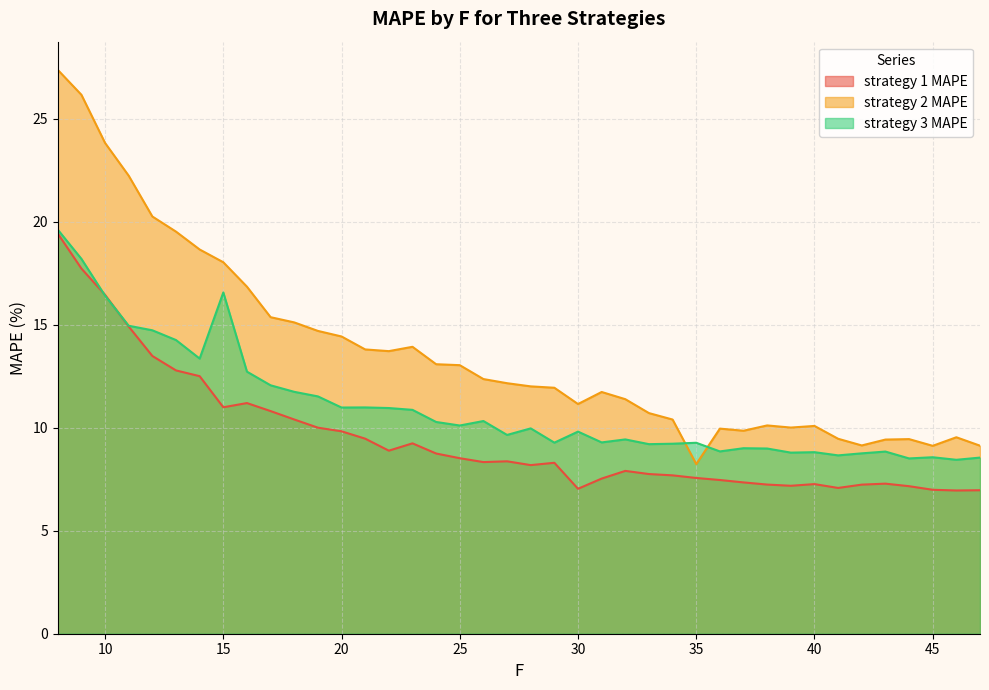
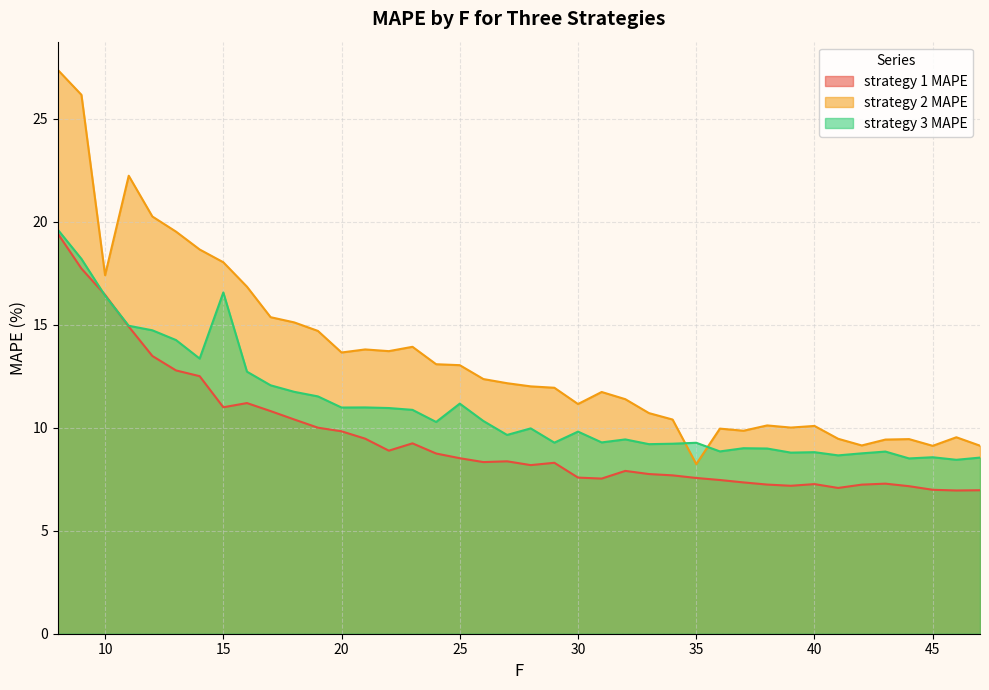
strategy 2 MAPE, 10: 23.8 -> 17.4
strategy 2 MAPE, 20: 14.4 -> 13.7
strategy 3 MAPE, 25: 10.1 -> 11.2
strategy 1 MAPE, 30: 7.0 -> 7.6
